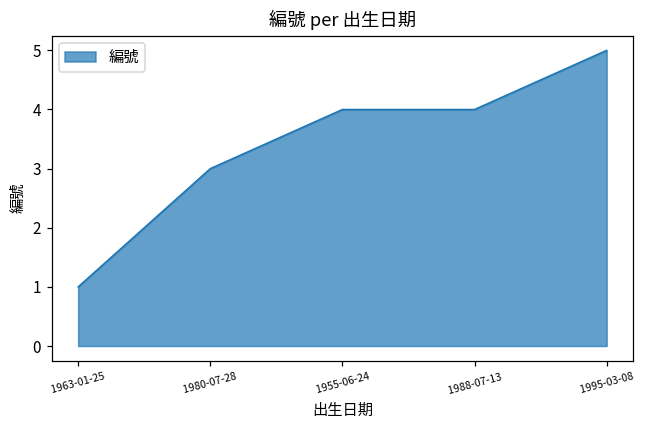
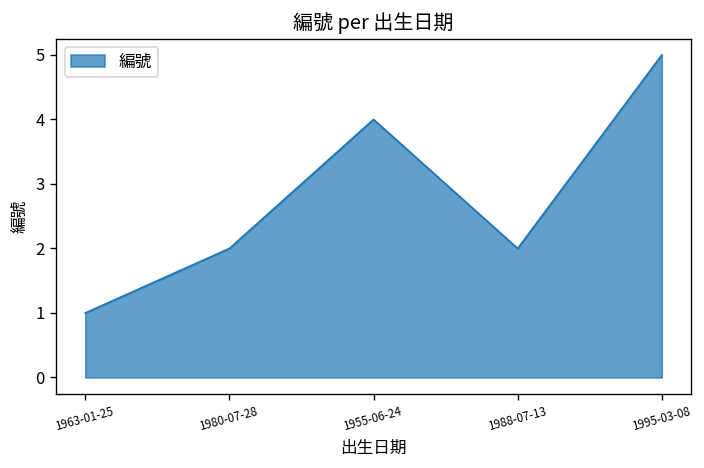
1980-07-28: 3 -> 2
1988-07-13: 4 -> 2
